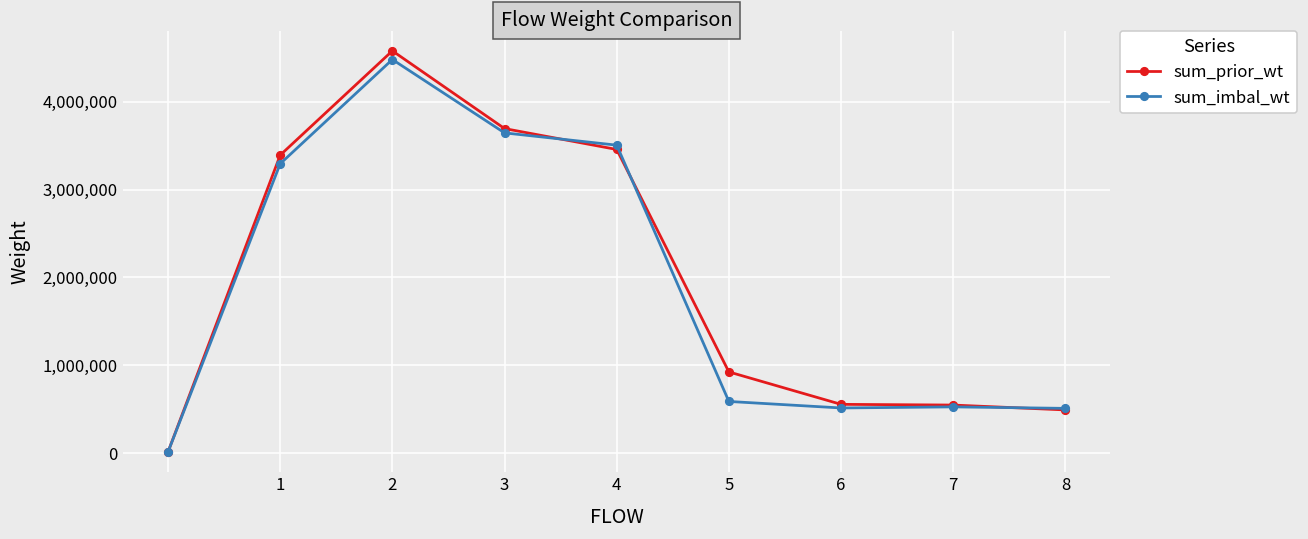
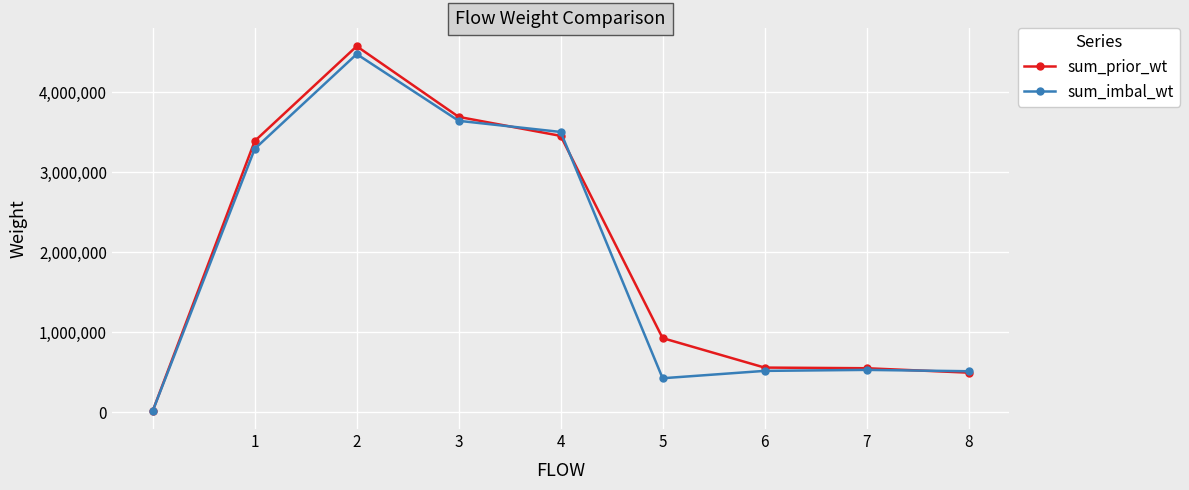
sum_imbal_wt, 5: 600,000 -> 400,000
